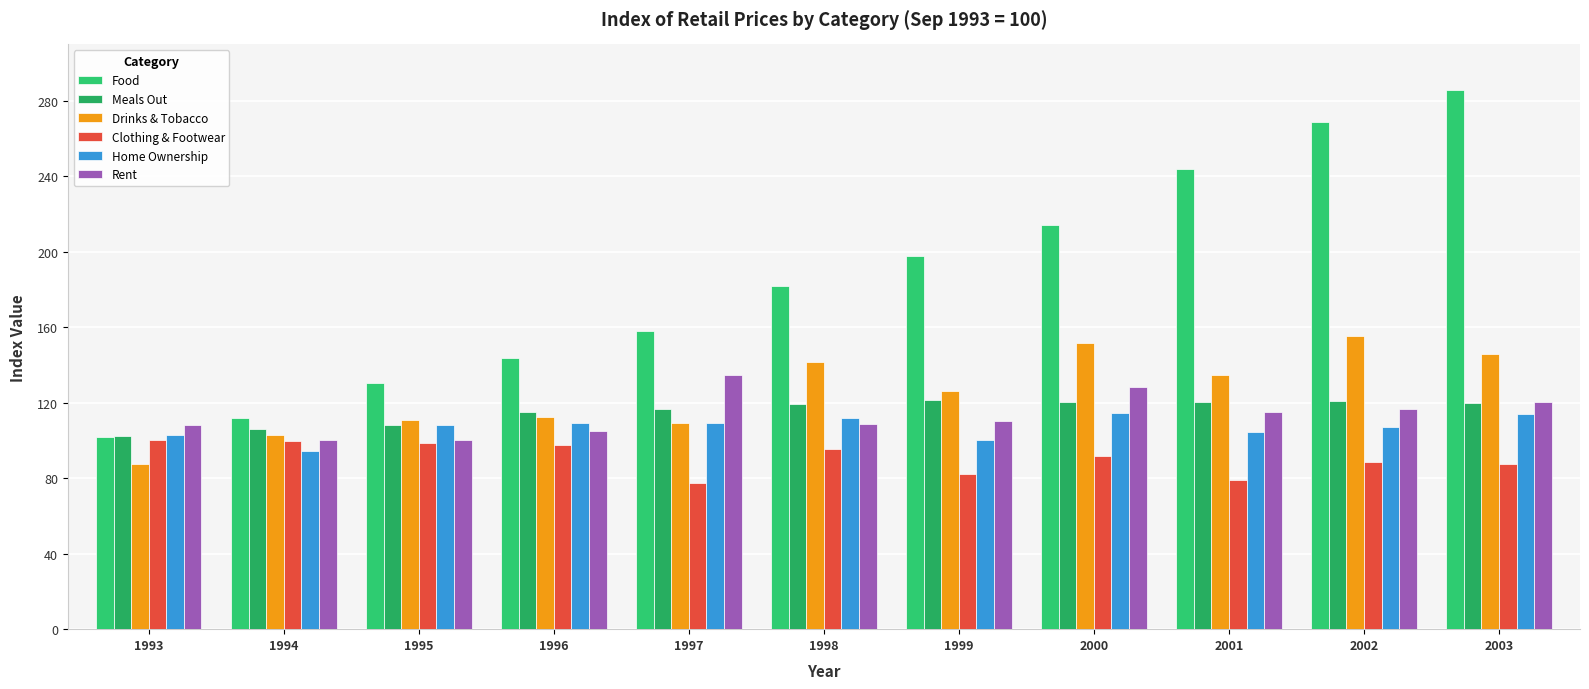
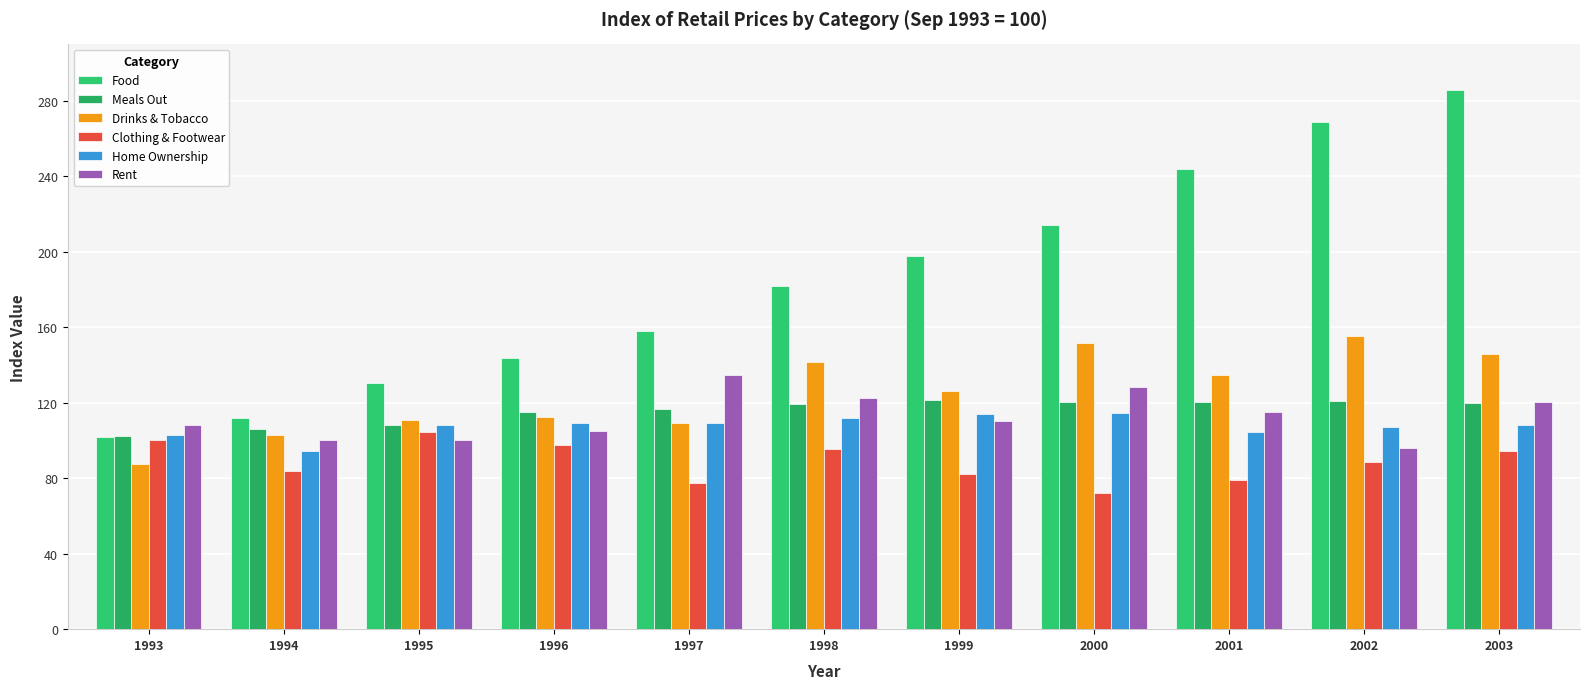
Clothing & Footwear, 1994: 100 -> 84
Clothing & Footwear, 1995: 99 -> 104
Rent, 1998: 109 -> 123
Home Ownership, 1999: 100 -> 114
Clothing & Footwear, 2000: 92 -> 72
Rent, 2002: 117 -> 96
Clothing & Footwear, 2003: 87 -> 95
Home Ownership, 2003: 114 -> 108
